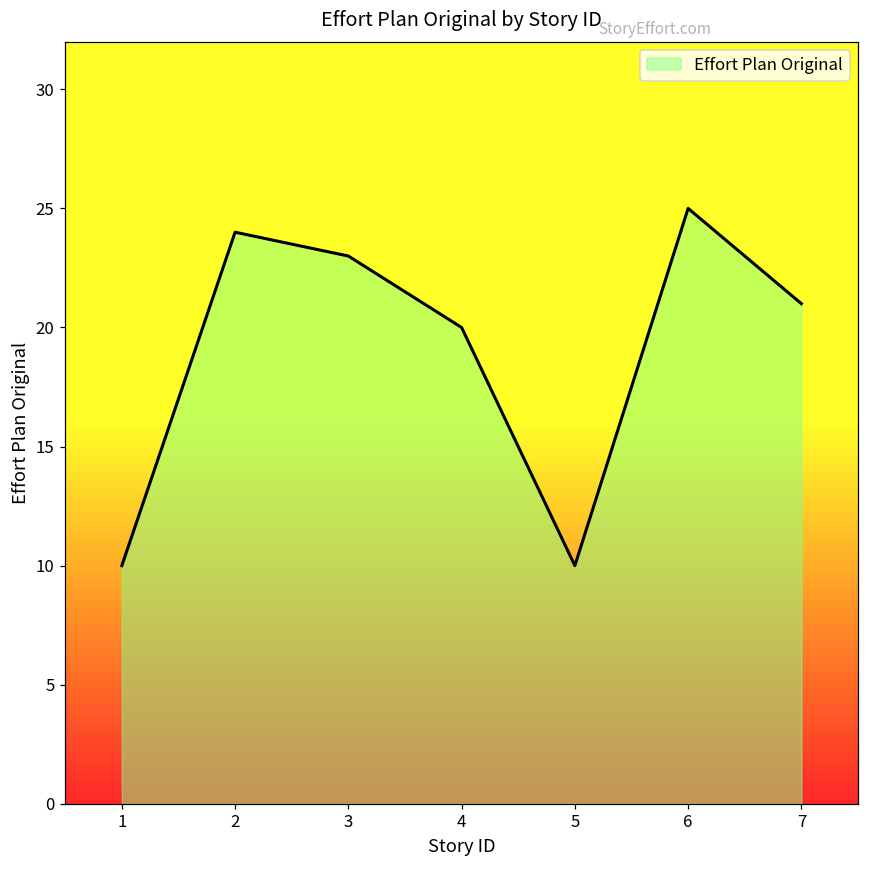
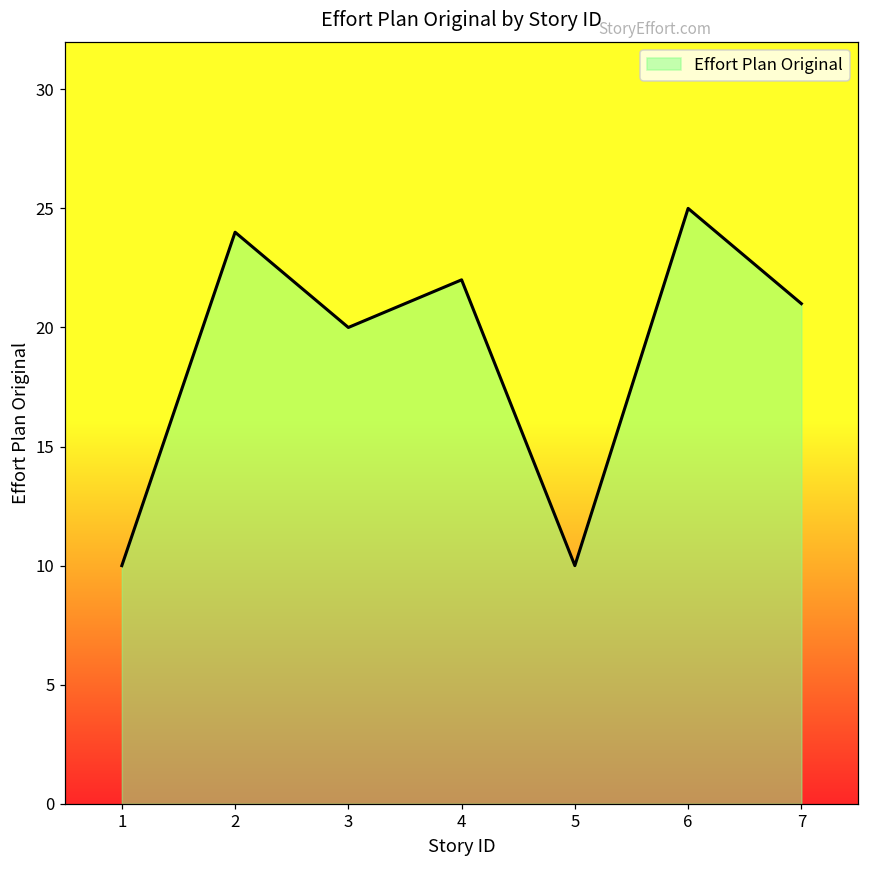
3: 23 -> 20
4: 20 -> 22
